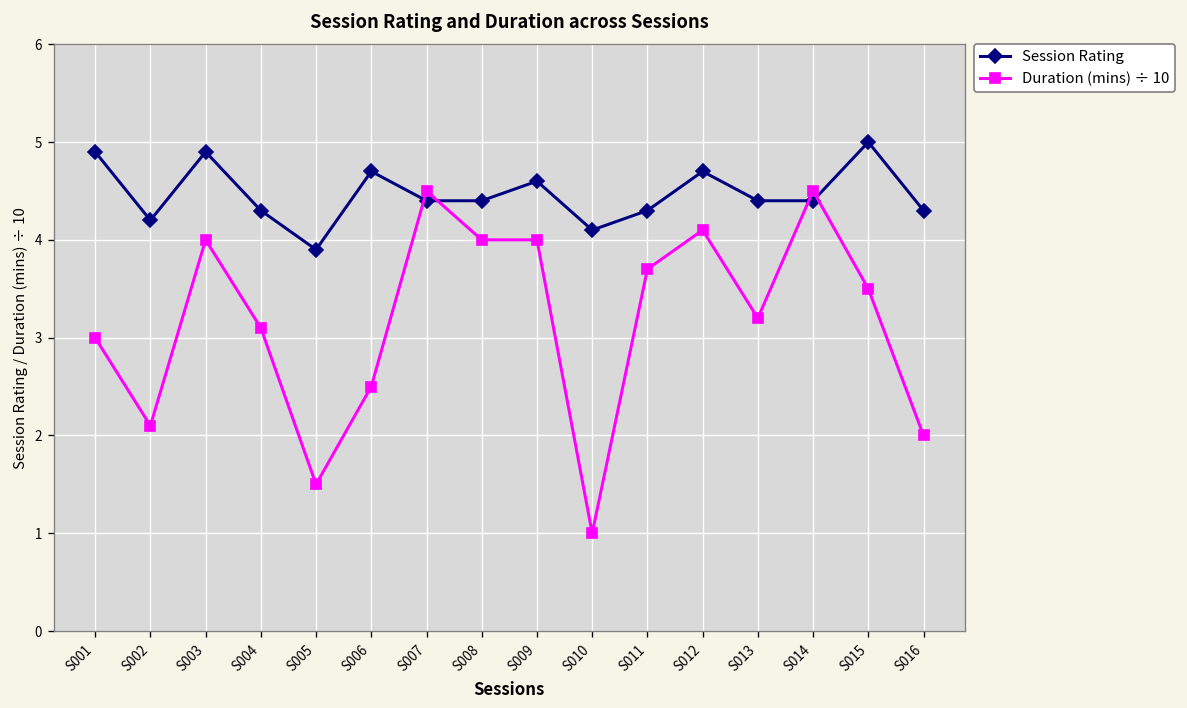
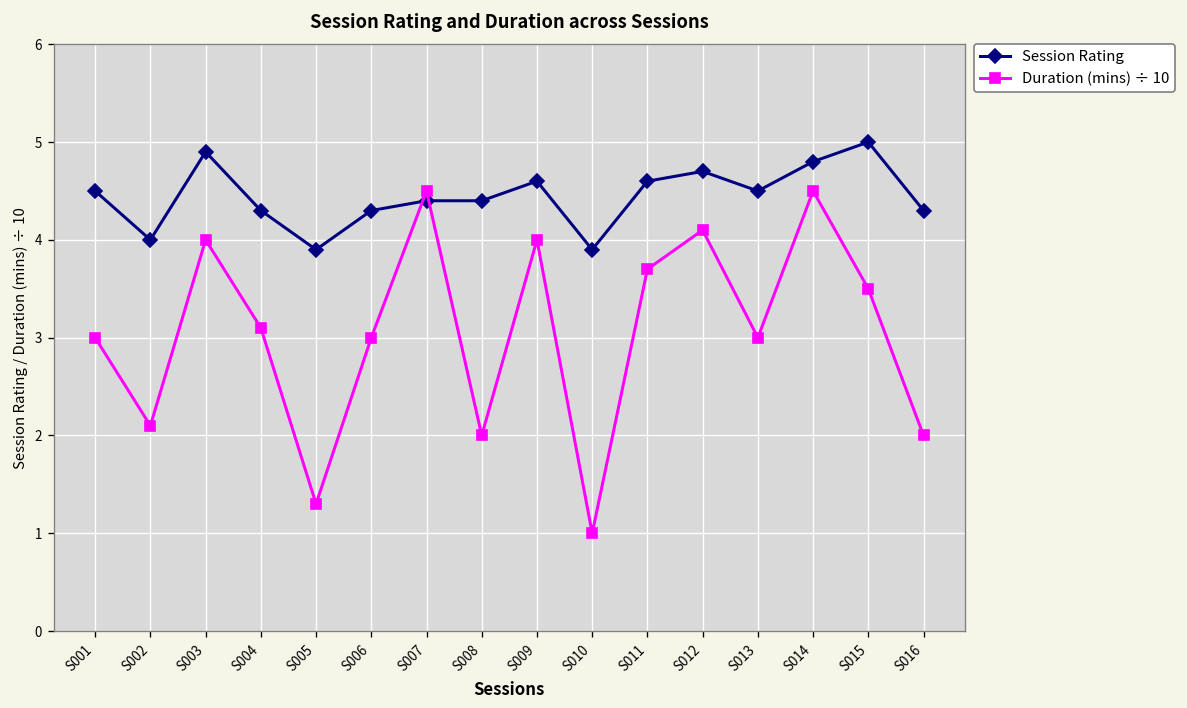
Session Rating, S001: 4.9 -> 4.5
Session Rating, S002: 4.2 -> 4.0
Duration (mins) ÷ 10, S005: 1.5 -> 1.3
Session Rating, S006: 4.7 -> 4.3
Duration (mins) ÷ 10, S006: 2.5 -> 3.0
Duration (mins) ÷ 10, S008: 4.0 -> 2.0
Session Rating, S010: 4.1 -> 3.9
Session Rating, S011: 4.3 -> 4.6
Session Rating, S013: 4.4 -> 4.5
Duration (mins) ÷ 10, S013: 3.2 -> 3.0
Session Rating, S014: 4.4 -> 4.8
